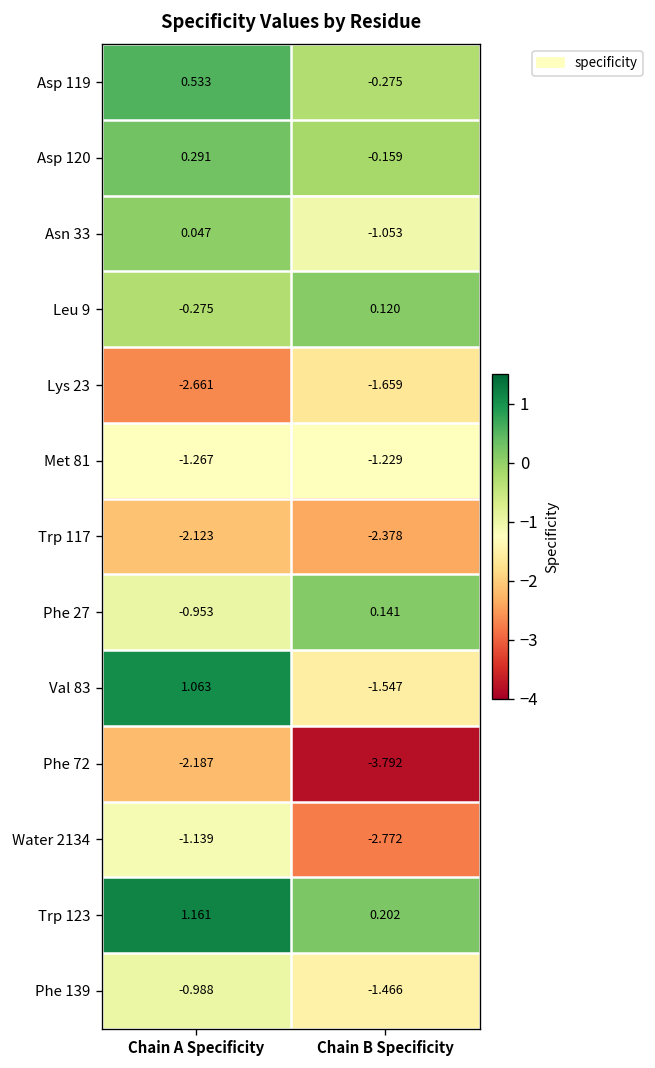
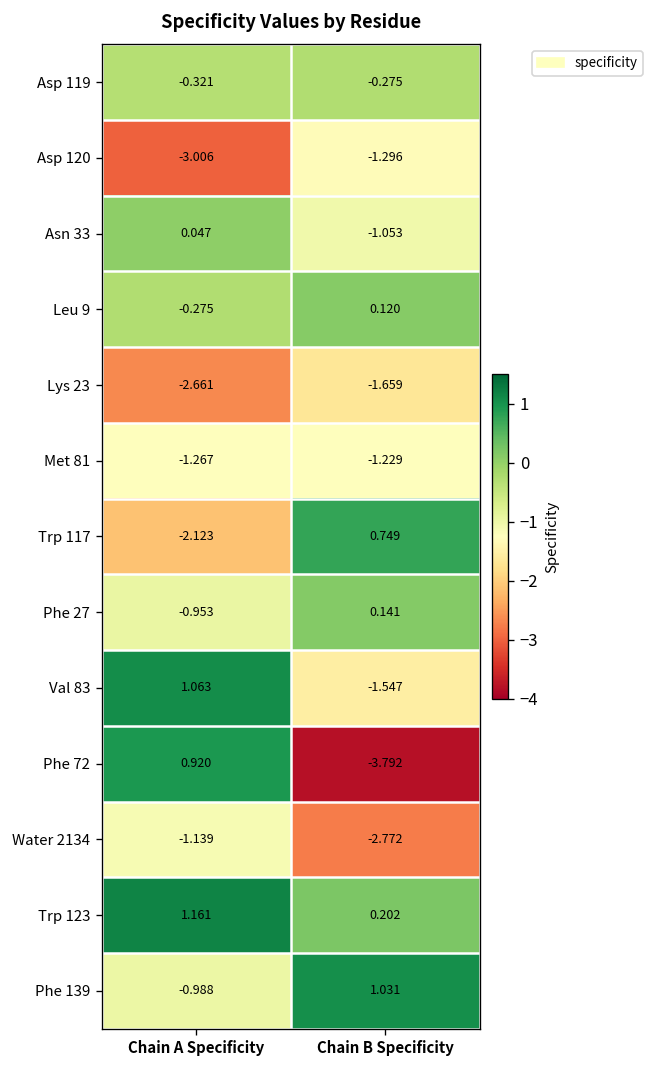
Asp 119, Chain A Specificity: 0.533 -> -0.321
Asp 120, Chain A Specificity: 0.291 -> -3.006
Asp 120, Chain B Specificity: -0.159 -> -1.296
Trp 117, Chain B Specificity: -2.378 -> 0.749
Phe 72, Chain A Specificity: -2.187 -> 0.920
Phe 139, Chain B Specificity: -1.466 -> 1.031
